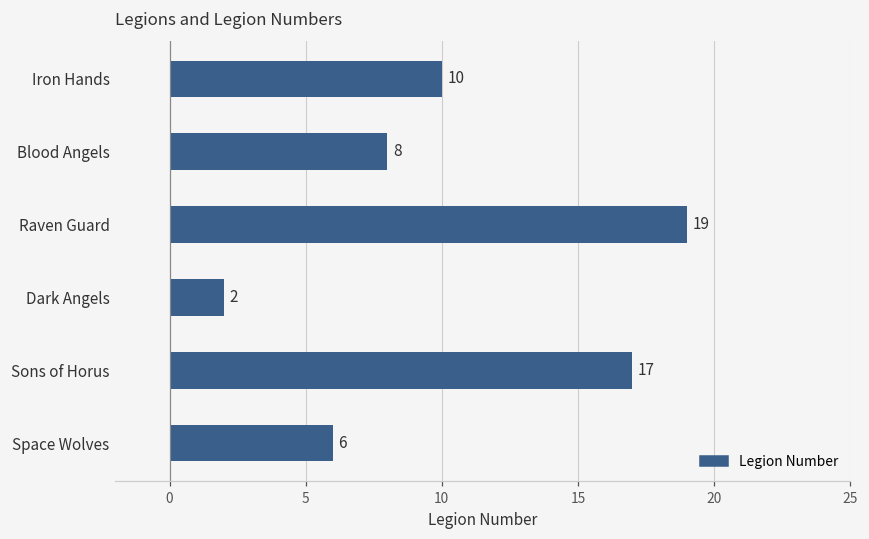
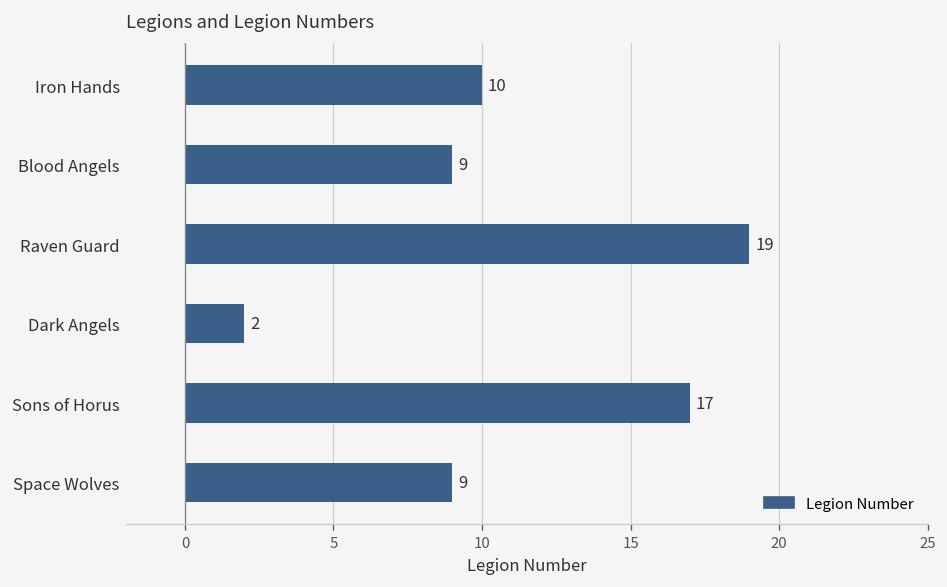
Blood Angels: 8 -> 9
Space Wolves: 6 -> 9
